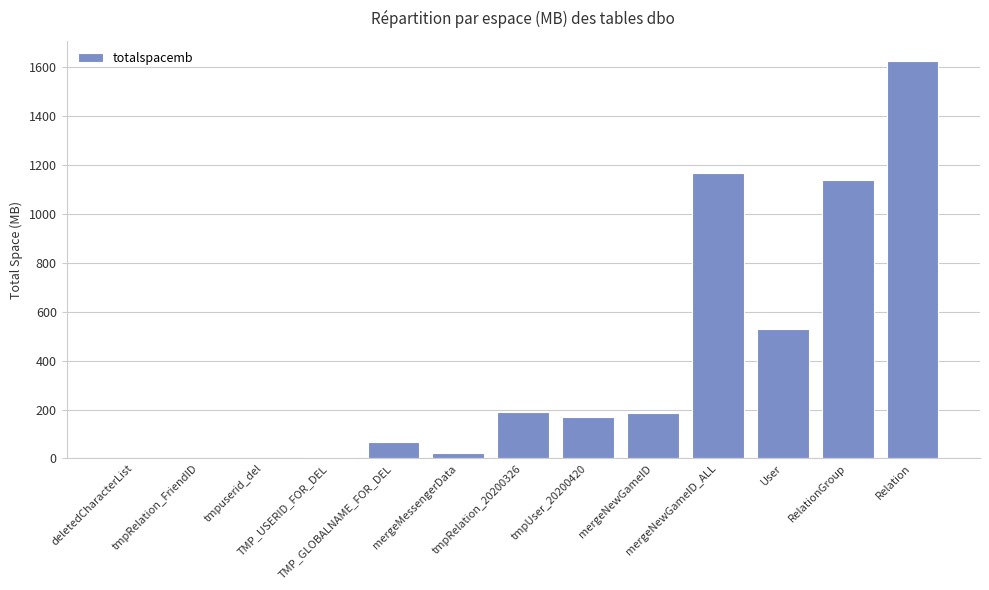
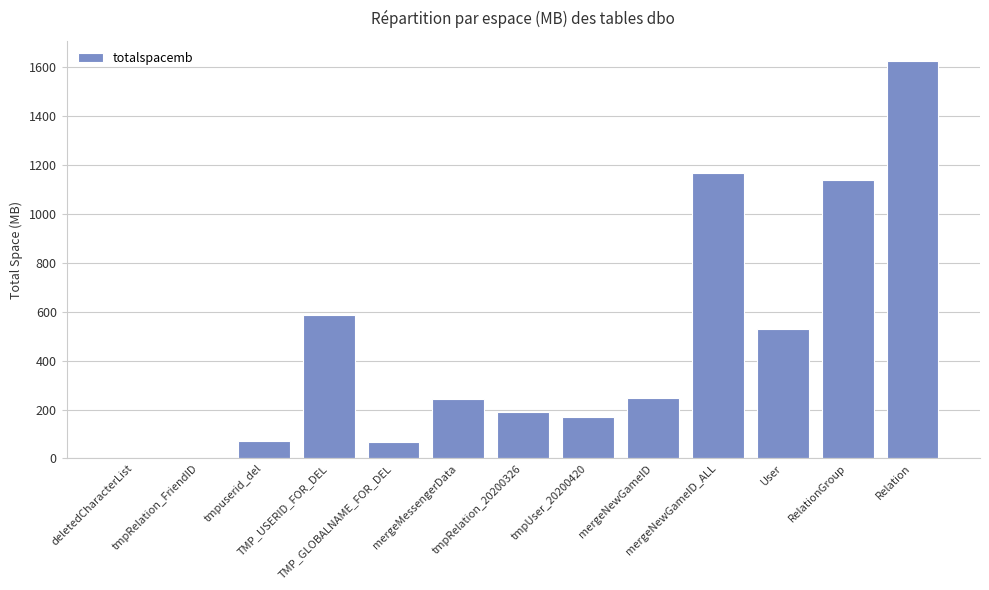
tmpuserid_del: 0 -> 70
TMP_USERID_FOR_DEL: 0 -> 590
mergeMessengerData: 20 -> 240
mergeNewGameID: 180 -> 250
